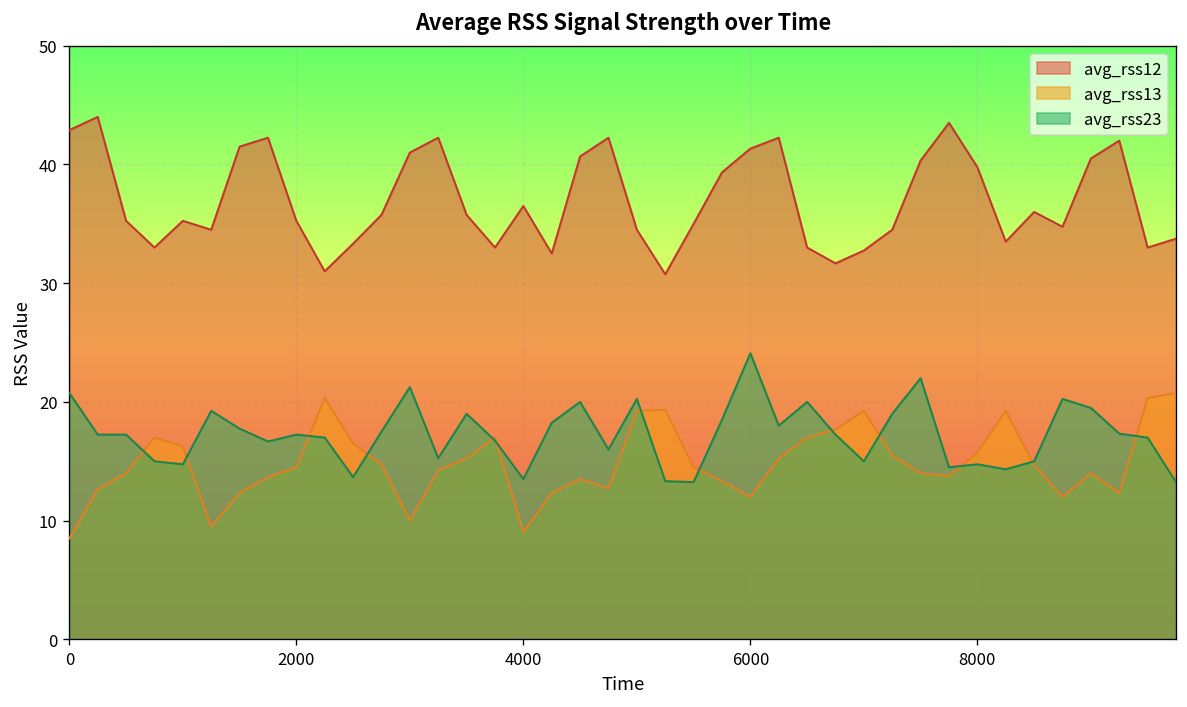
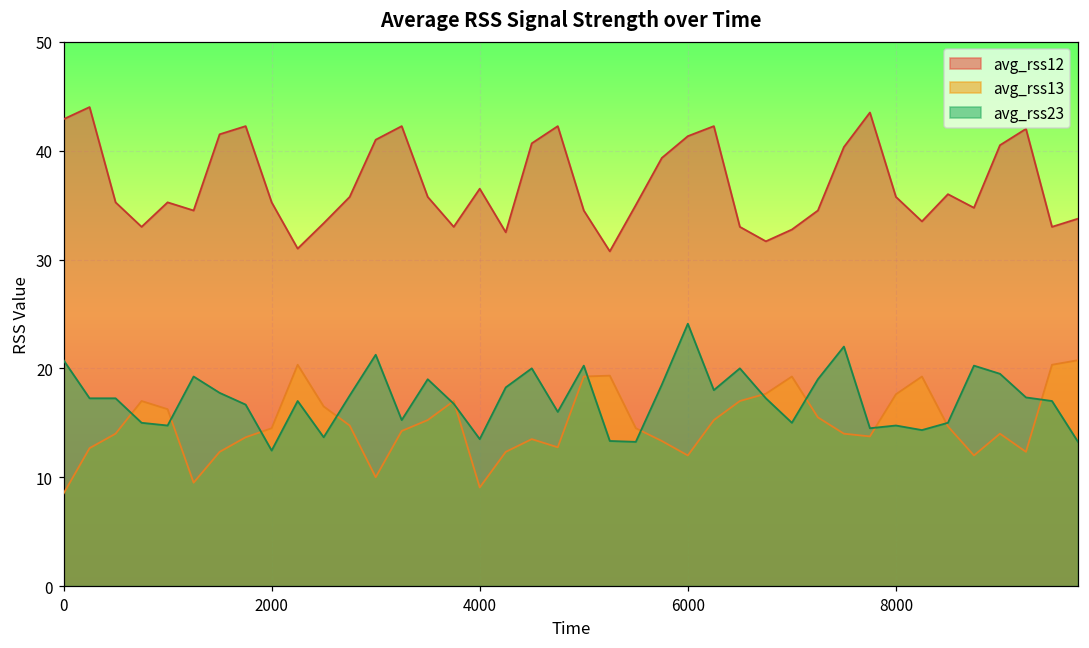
avg_rss23, 2000: 17 -> 12
avg_rss12, 8000: 40 -> 36
avg_rss13, 8000: 16 -> 18
